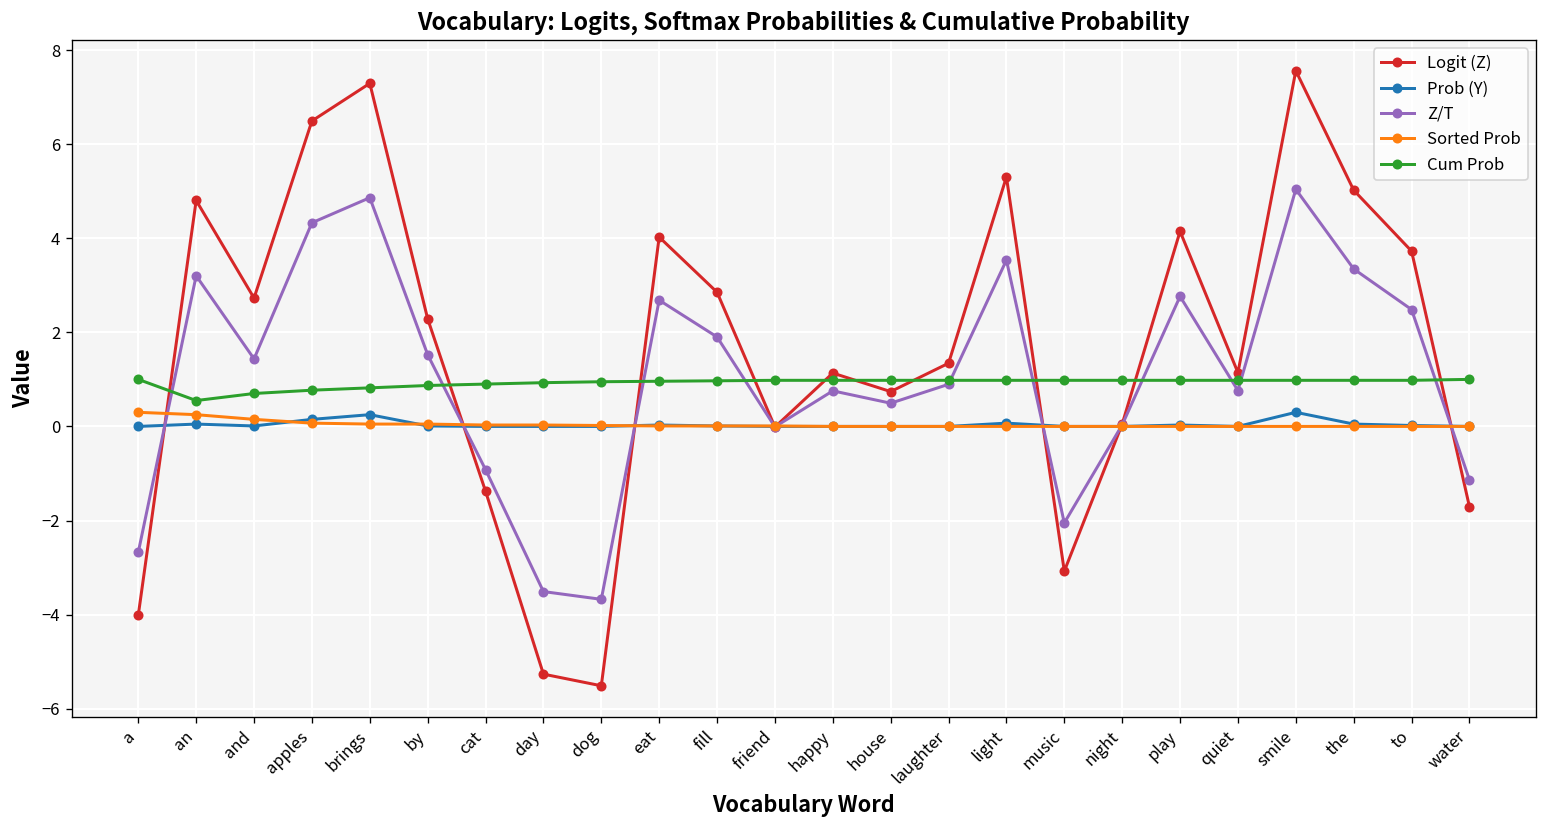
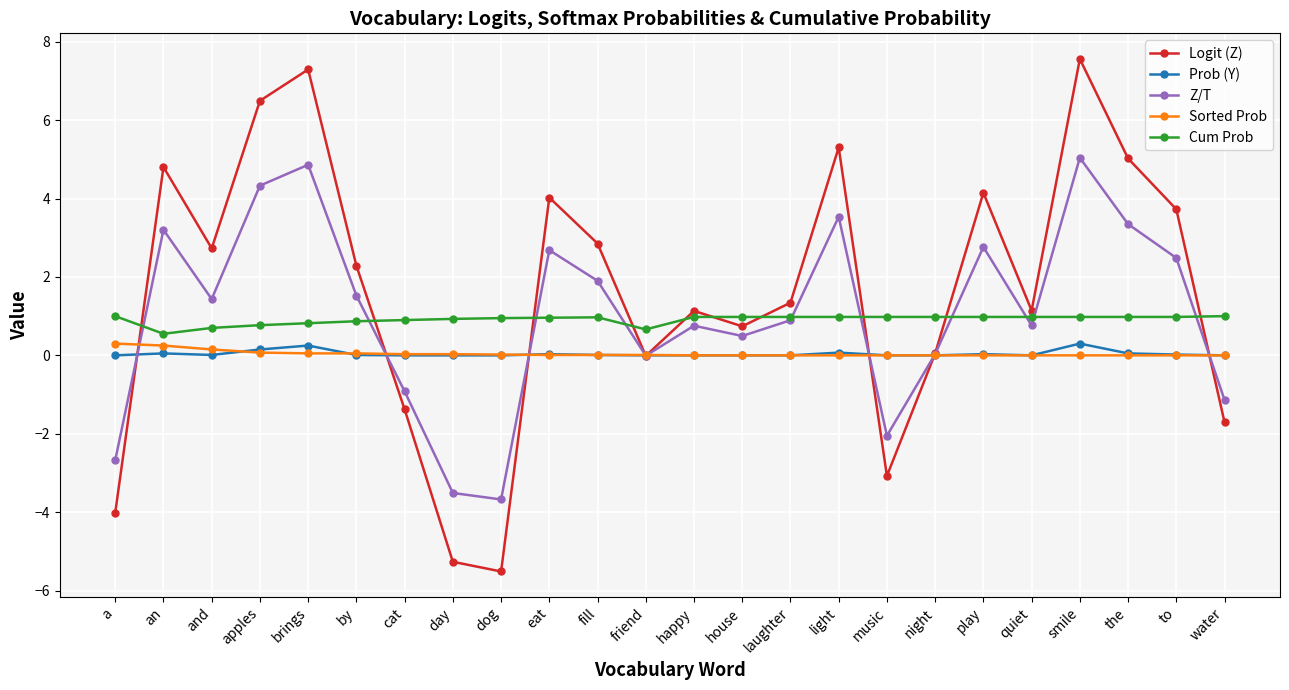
Cum Prob, friend: 1.0 -> 0.7
